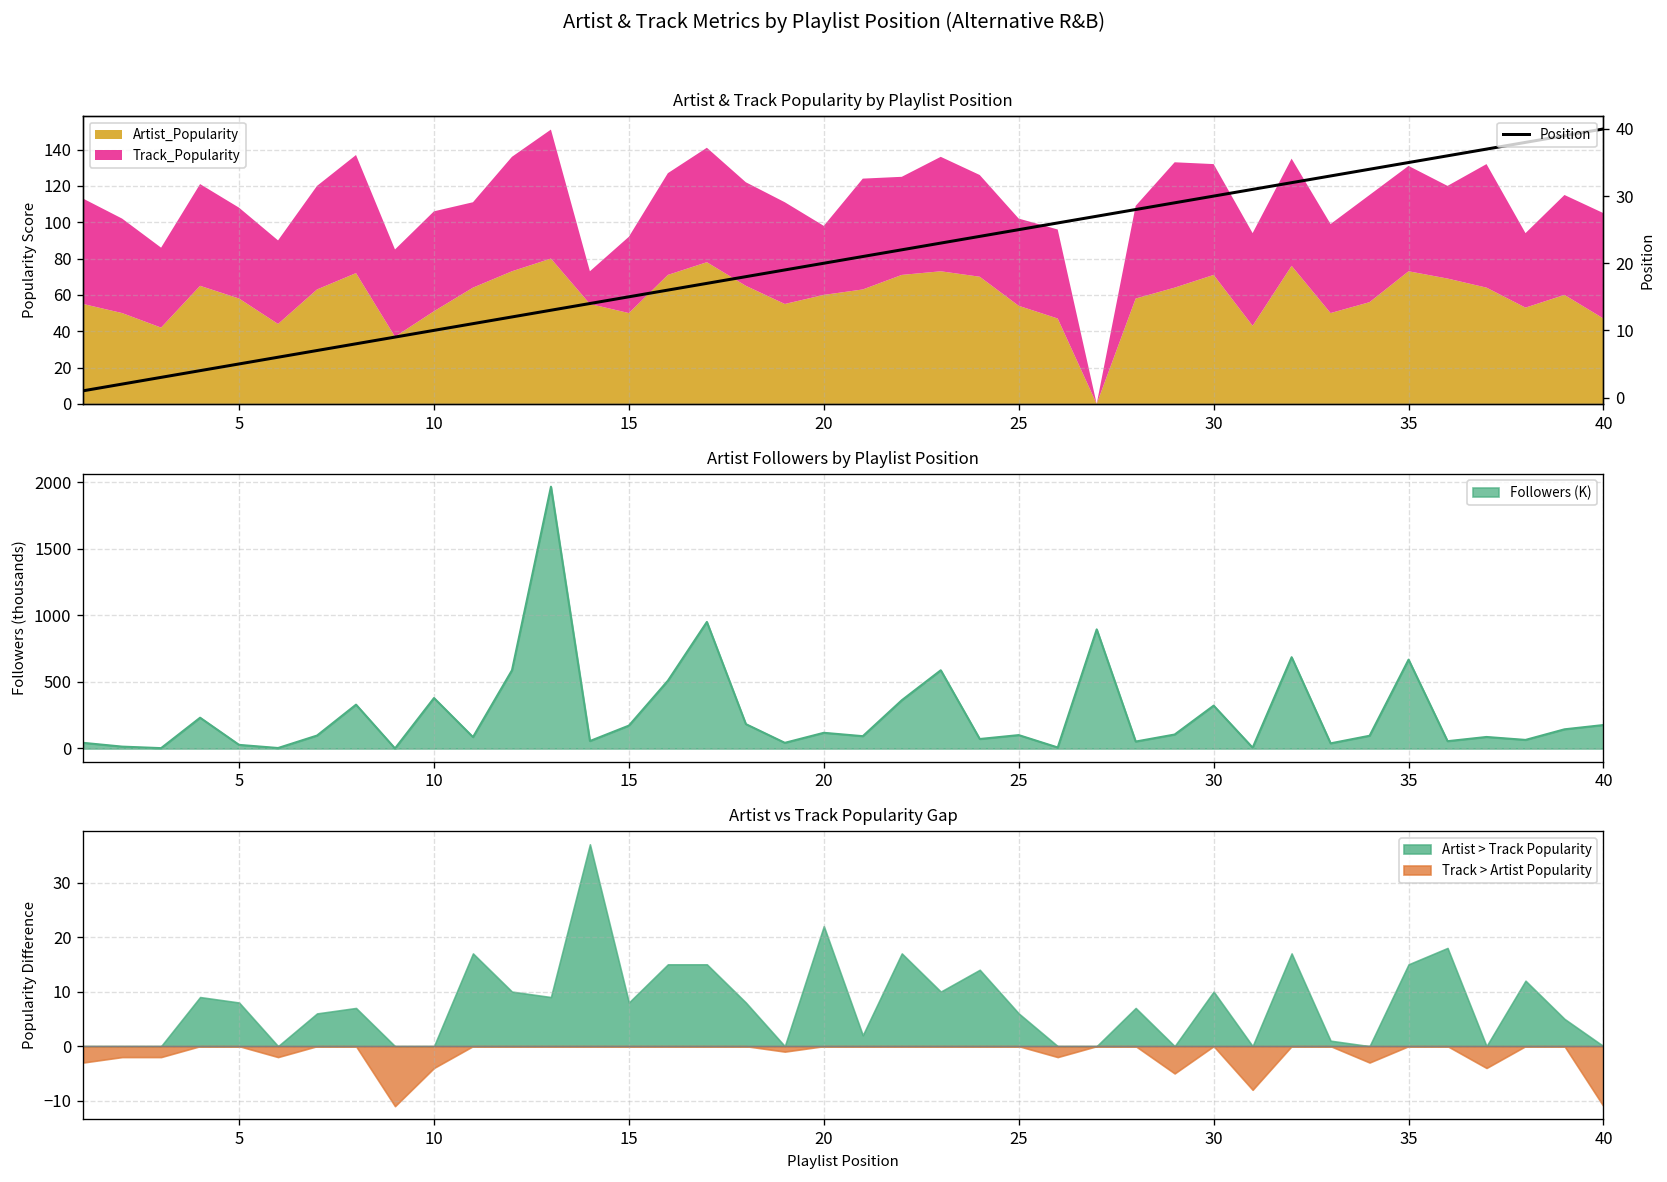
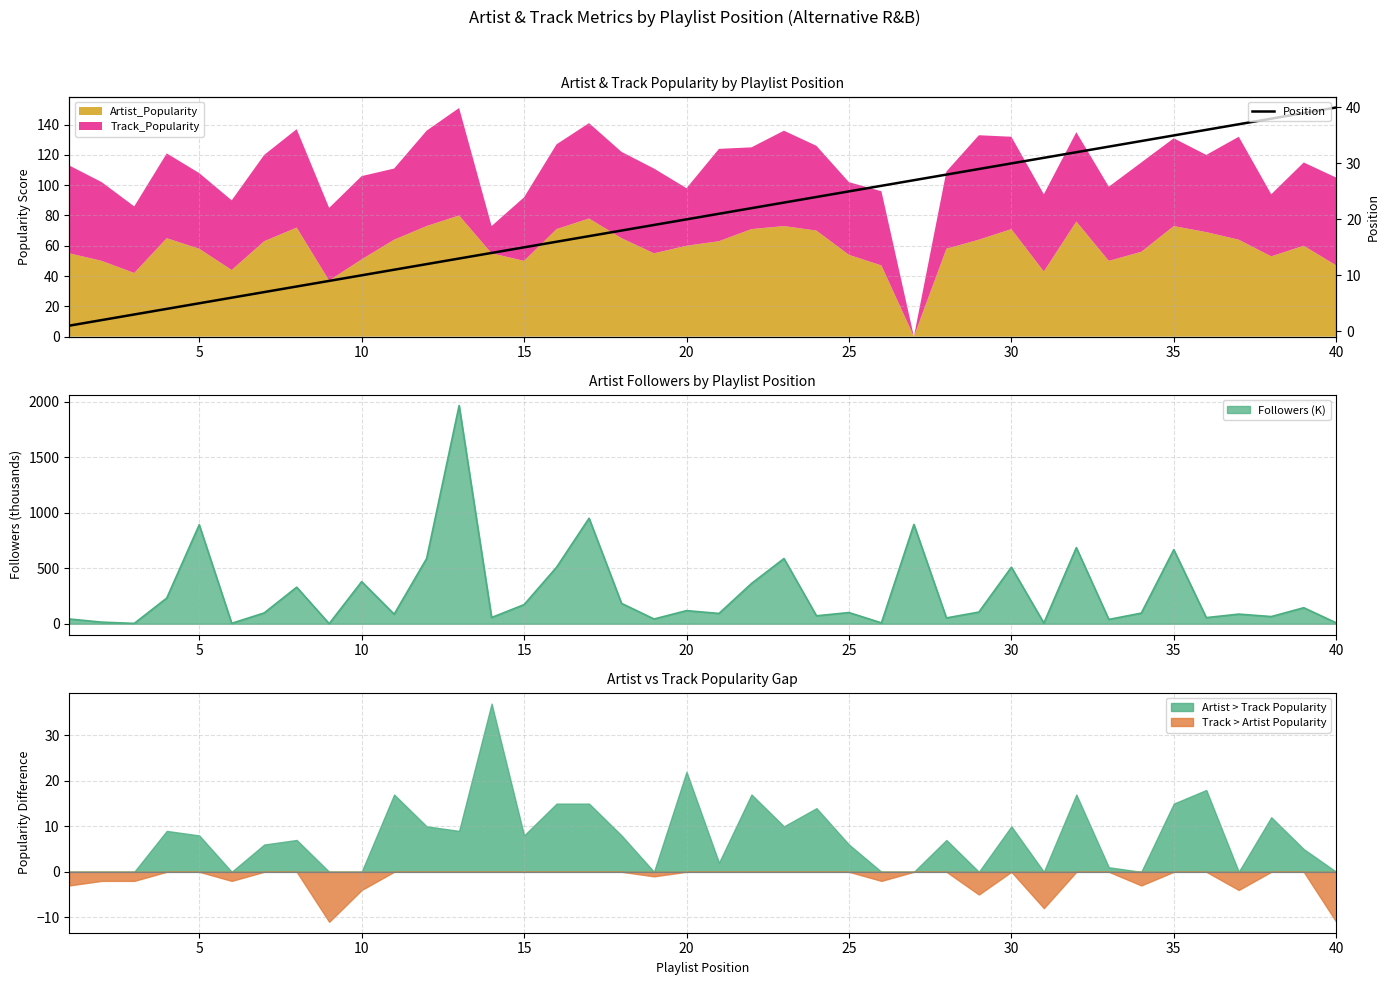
Artist Followers by Playlist Position, 5: 30 -> 890
Artist Followers by Playlist Position, 30: 320 -> 510
Artist Followers by Playlist Position, 40: 180 -> 10
